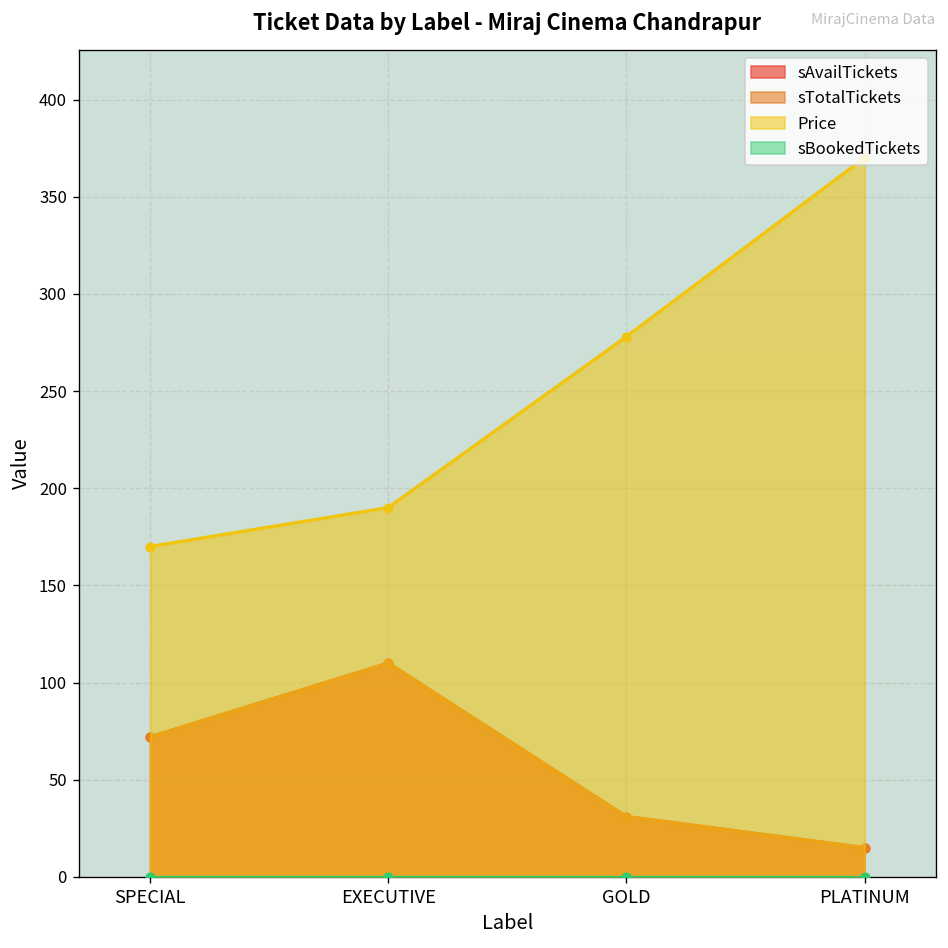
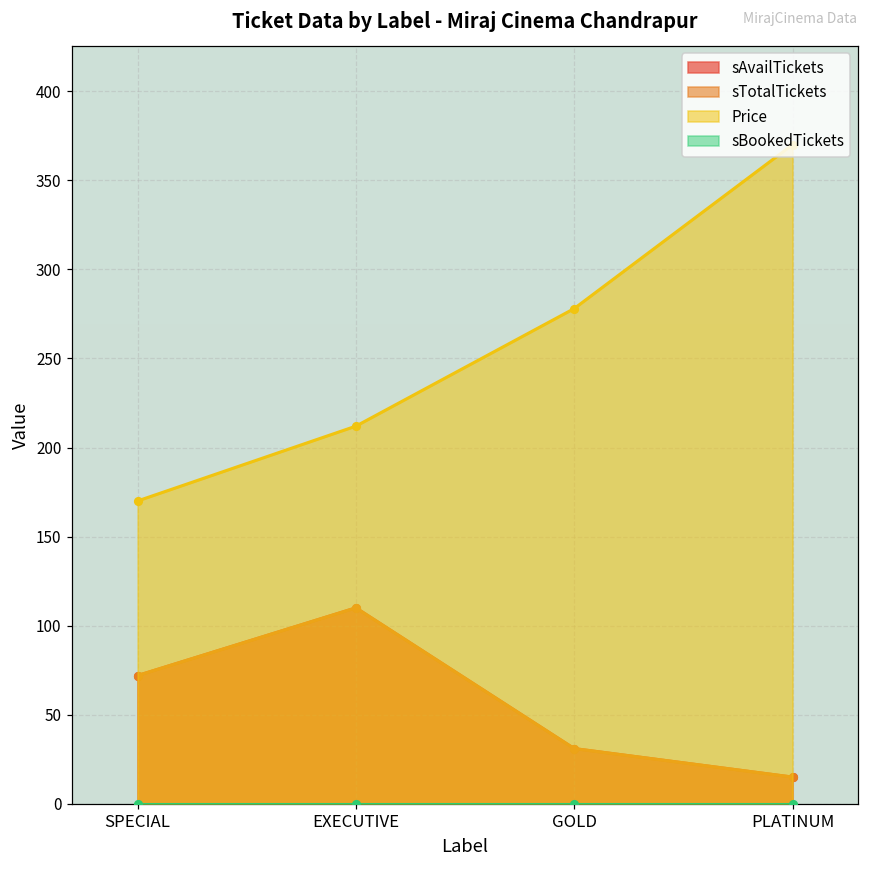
Price, EXECUTIVE: 190 -> 212
